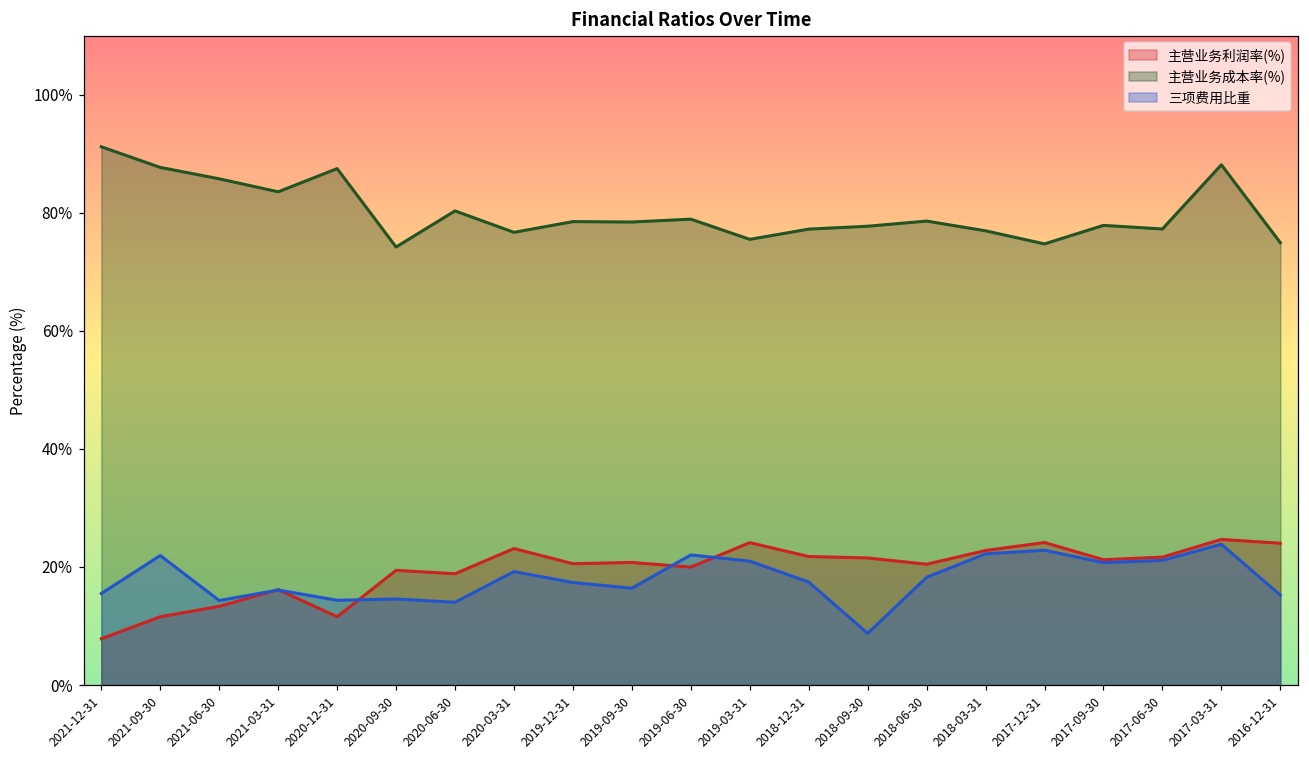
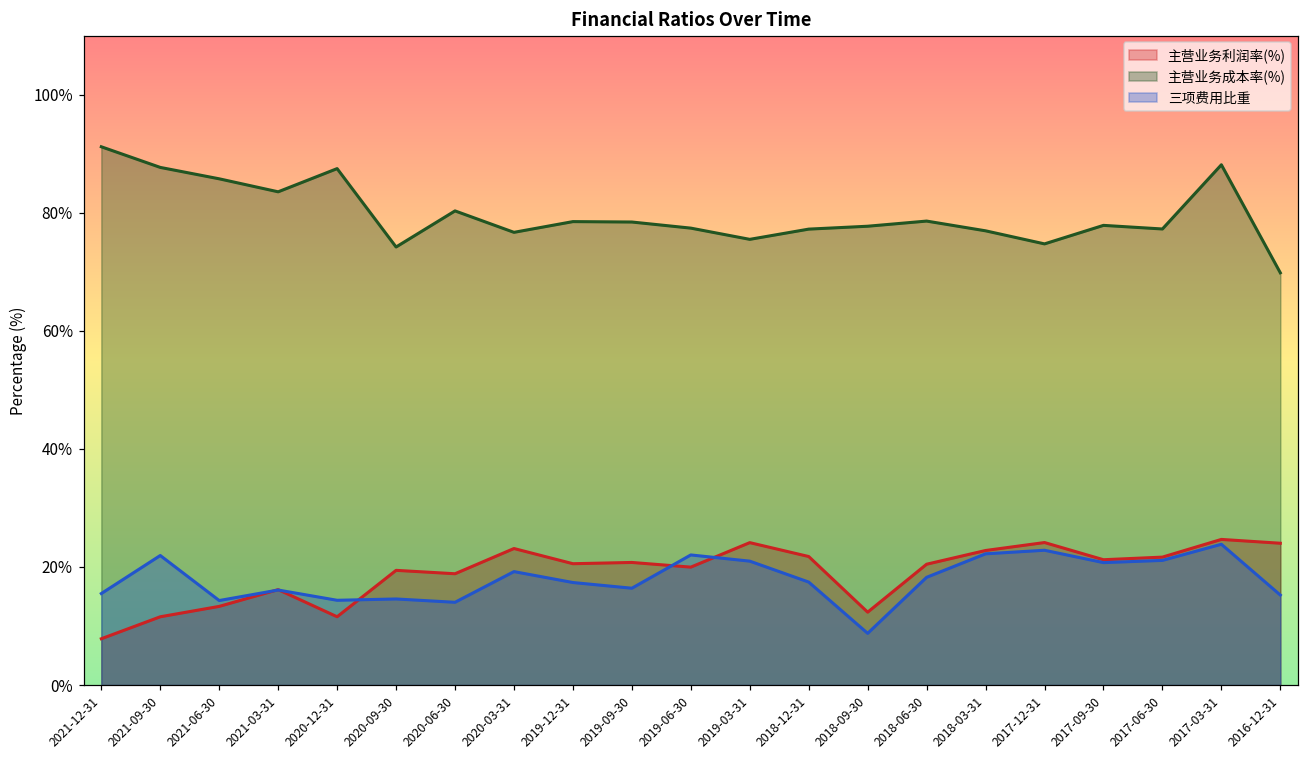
主营业务成本率(%), 2019-06-30: 79% -> 77%
主营业务利润率(%), 2018-09-30: 22% -> 12%
主营业务成本率(%), 2016-12-31: 75% -> 70%
